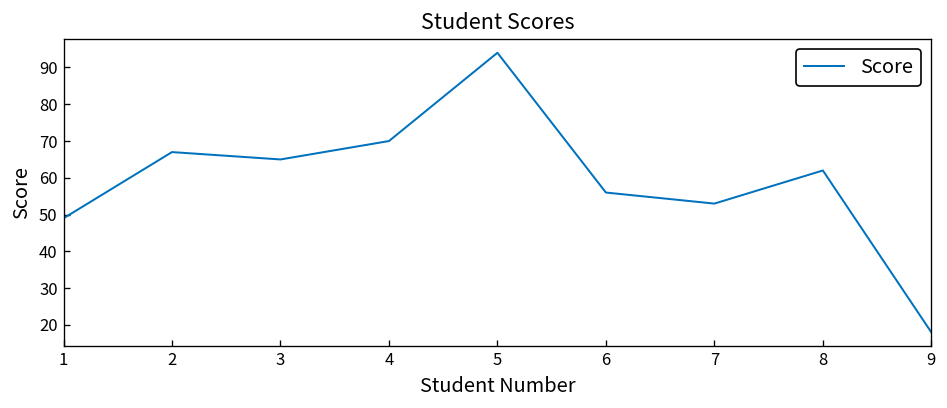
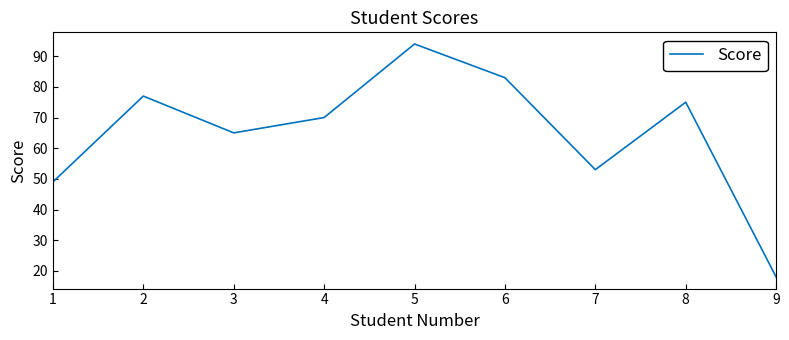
2: 67 -> 77
6: 56 -> 83
8: 62 -> 75
